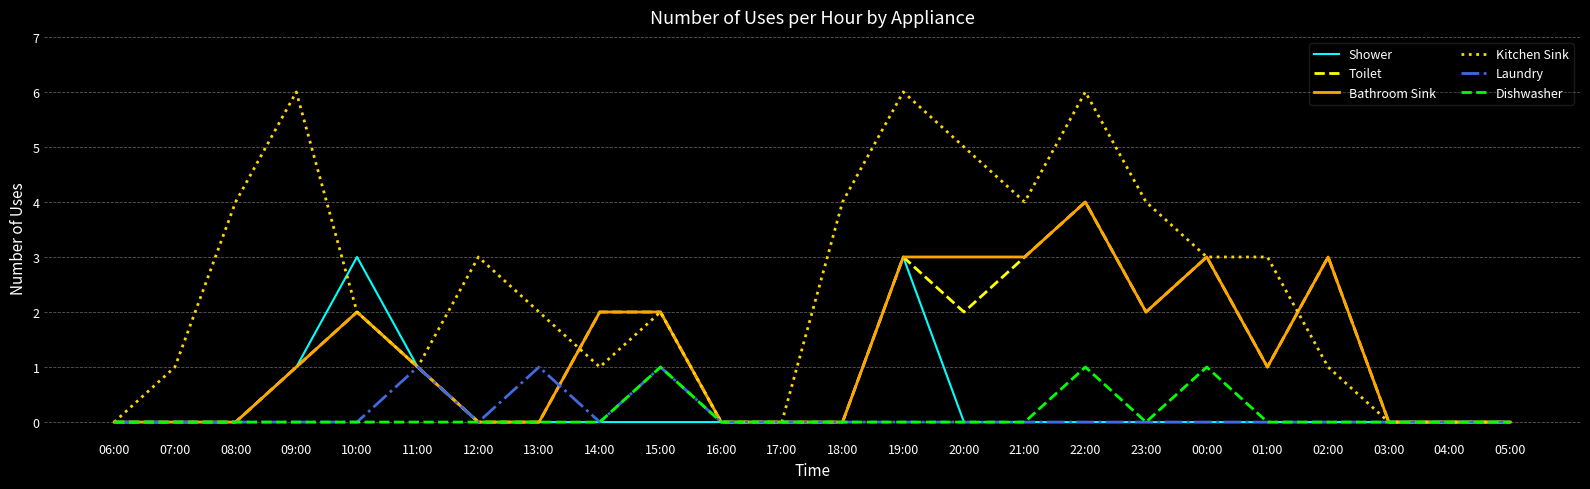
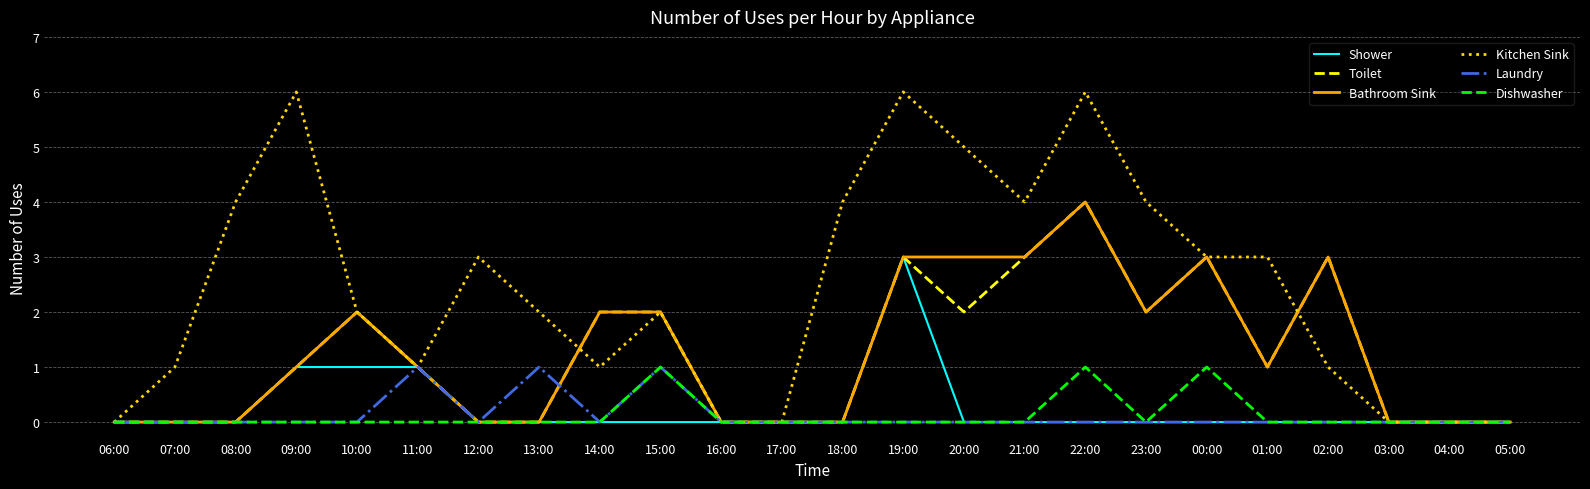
Shower, 10:00: 3 -> 1
